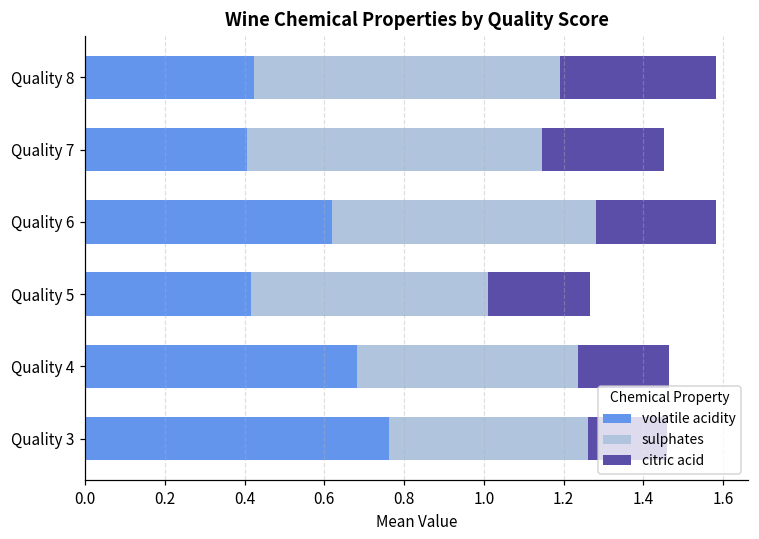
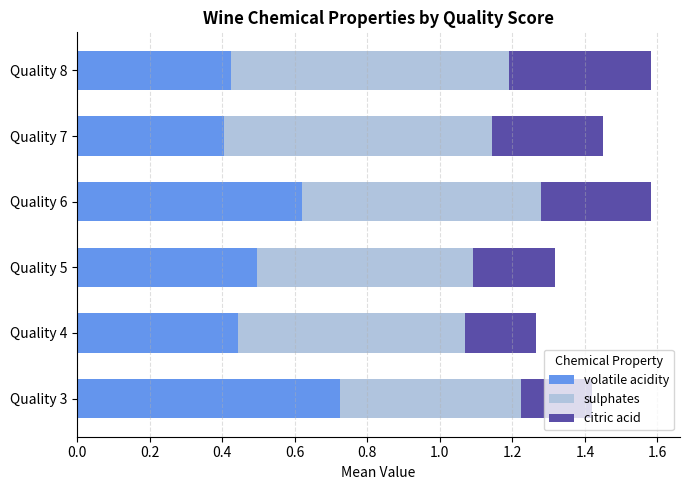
volatile acidity, Quality 5: 0.42 -> 0.50
citric acid, Quality 5: 0.25 -> 0.23
volatile acidity, Quality 4: 0.68 -> 0.44
sulphates, Quality 4: 0.56 -> 0.62
citric acid, Quality 4: 0.23 -> 0.20
volatile acidity, Quality 3: 0.76 -> 0.72
